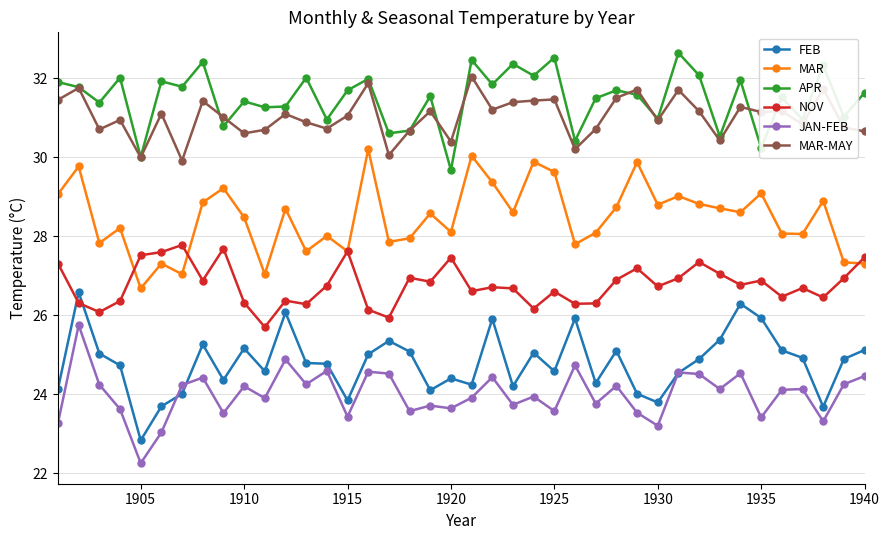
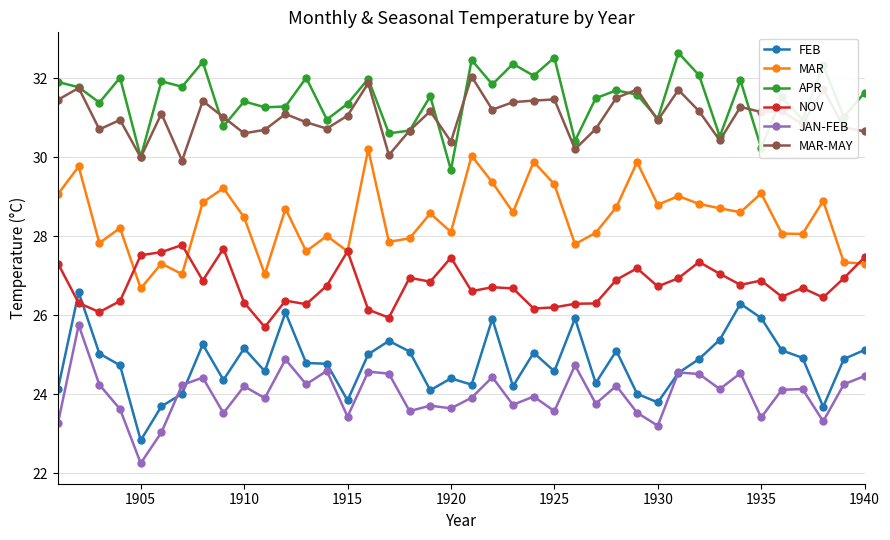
APR, 1915: 31.7 -> 31.4
MAR, 1925: 29.6 -> 29.3
NOV, 1925: 26.6 -> 26.2
